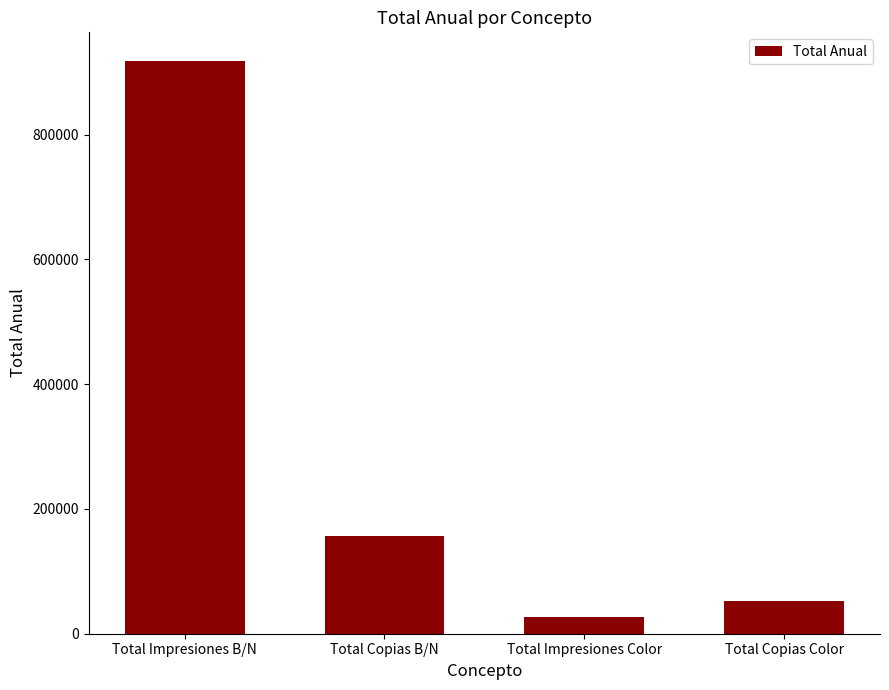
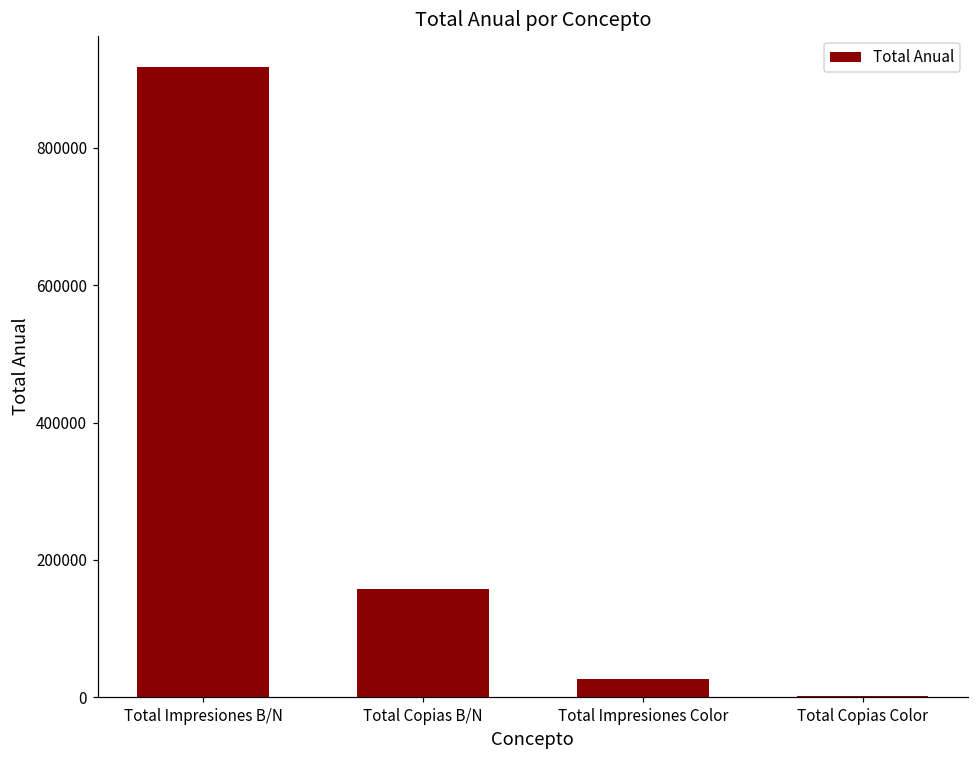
Total Copias Color: 50000 -> 0
